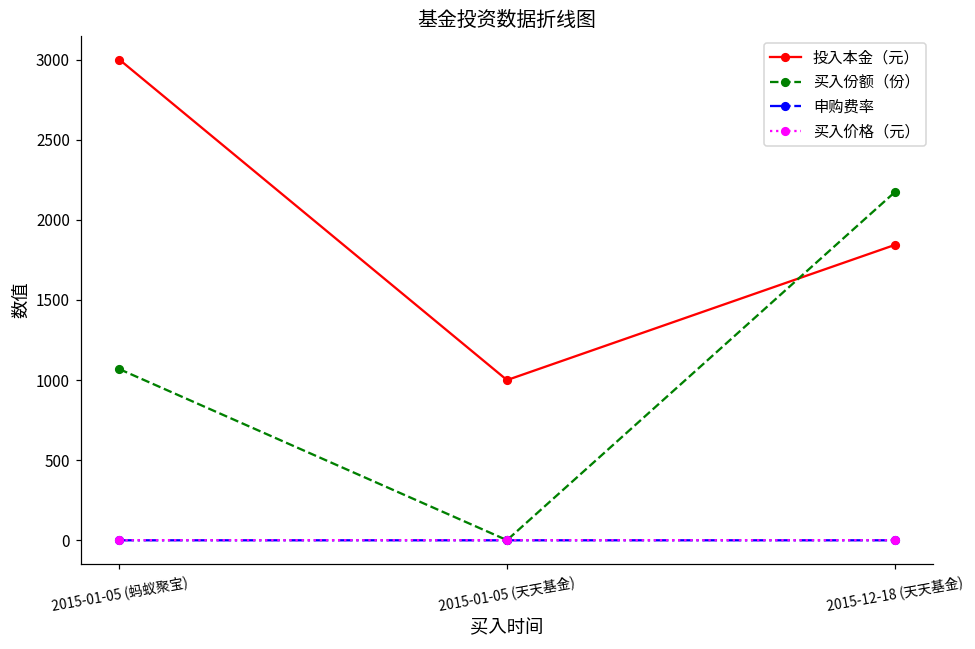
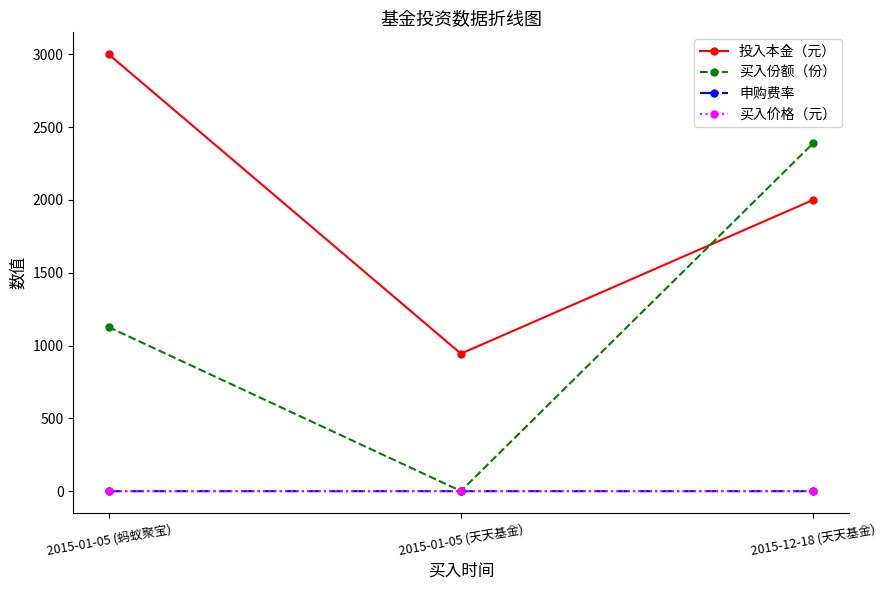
买入份额（份）, 2015-01-05 (蚂蚁聚宝): 1070 -> 1130
投入本金（元）, 2015-01-05 (天天基金): 1000 -> 940
投入本金（元）, 2015-12-18 (天天基金): 1840 -> 2000
买入份额（份）, 2015-12-18 (天天基金): 2170 -> 2390
